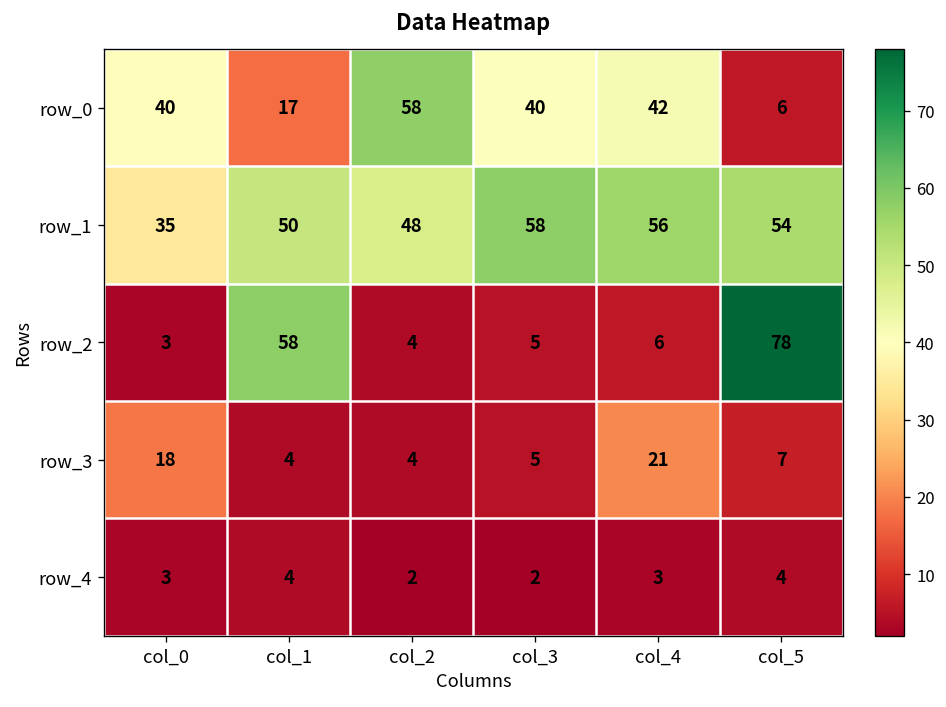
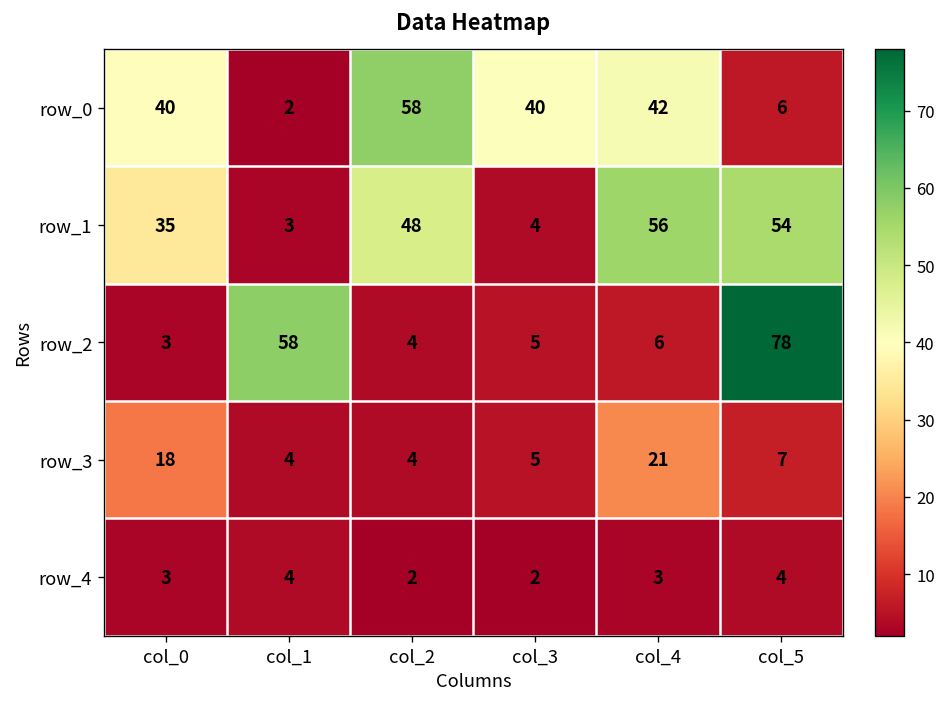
row_0, col_1: 17 -> 2
row_1, col_1: 50 -> 3
row_1, col_3: 58 -> 4
